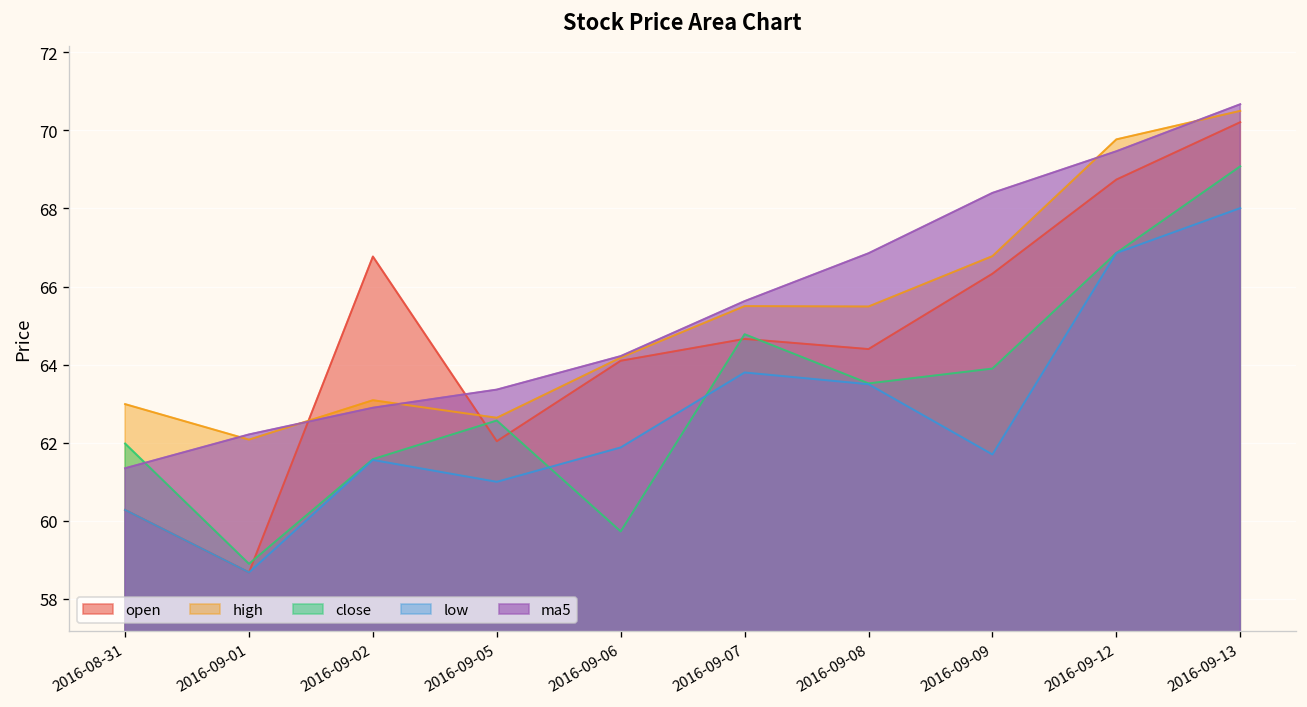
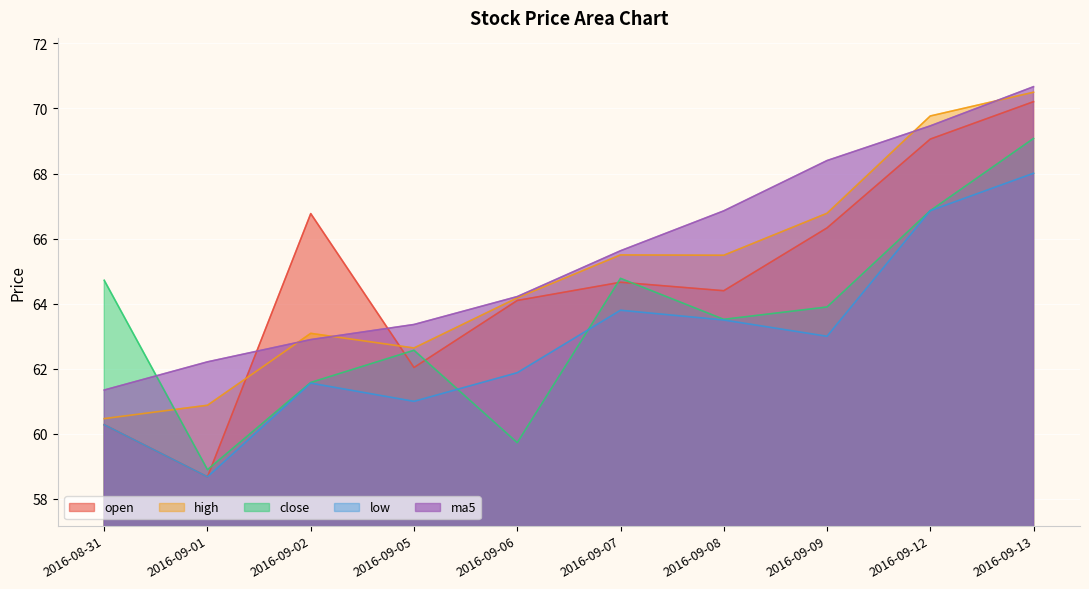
high, 2016-08-31: 63.0 -> 60.5
close, 2016-08-31: 62.0 -> 64.7
high, 2016-09-01: 62.1 -> 60.9
low, 2016-09-09: 61.7 -> 63.0
open, 2016-09-12: 68.7 -> 69.1
